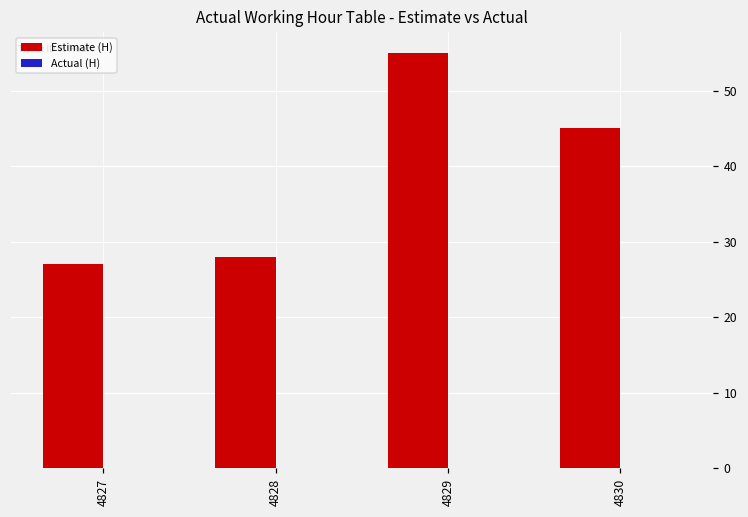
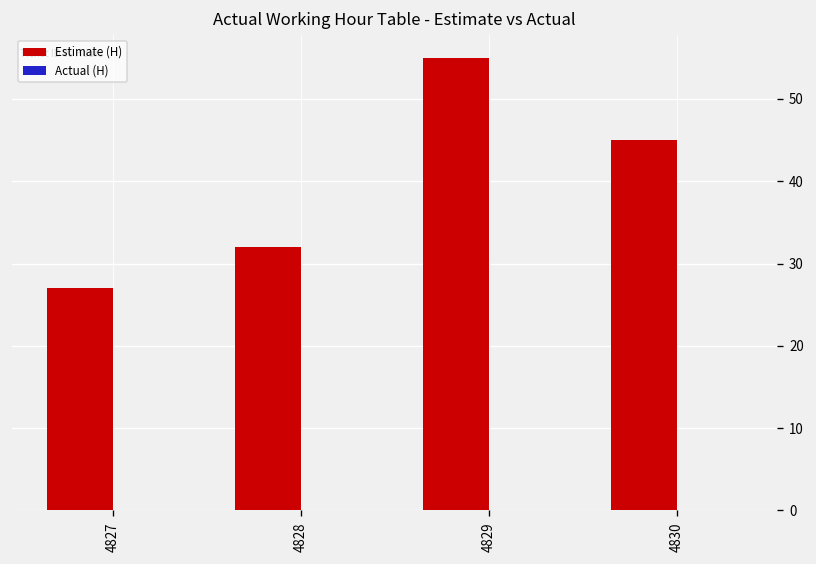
Estimate (H), 4828: 28 -> 32
